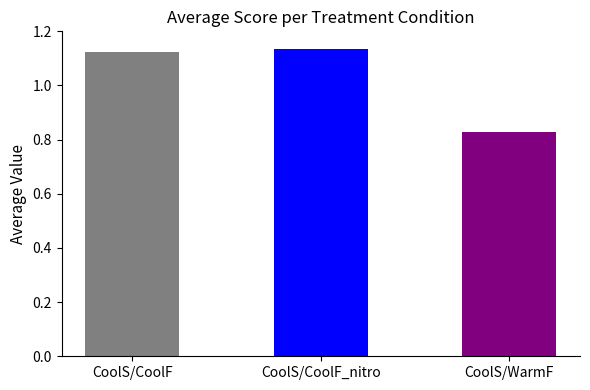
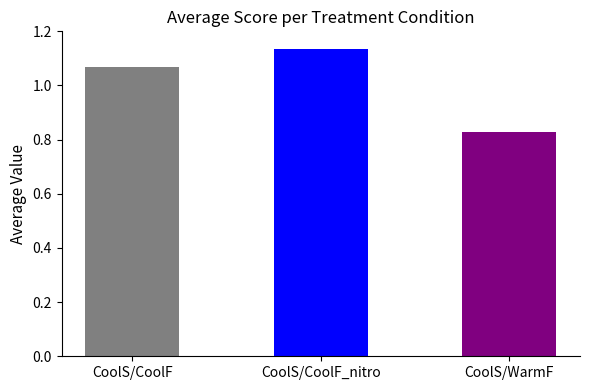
CoolS/CoolF: 1.12 -> 1.07
